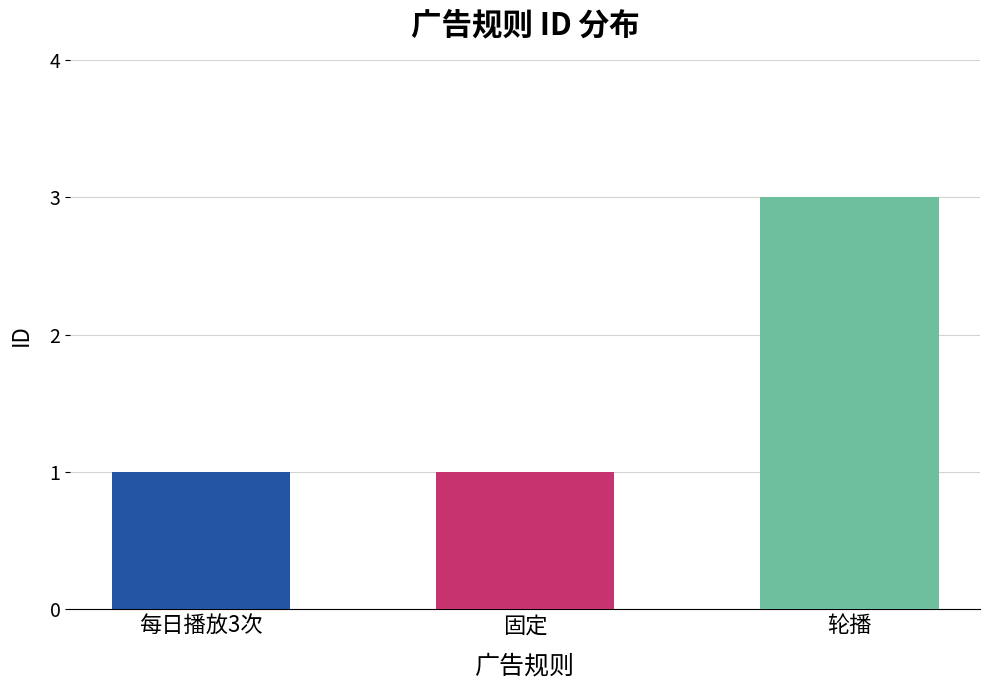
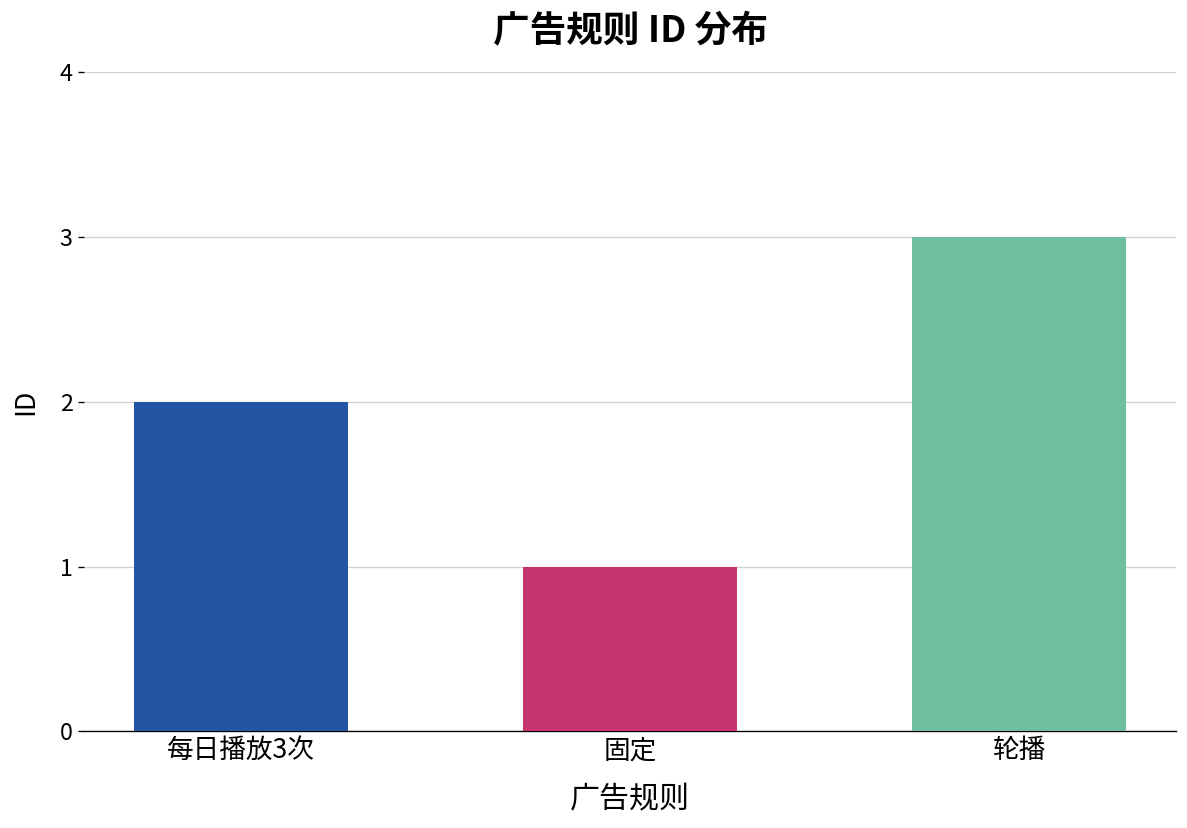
每日播放3次: 1 -> 2
